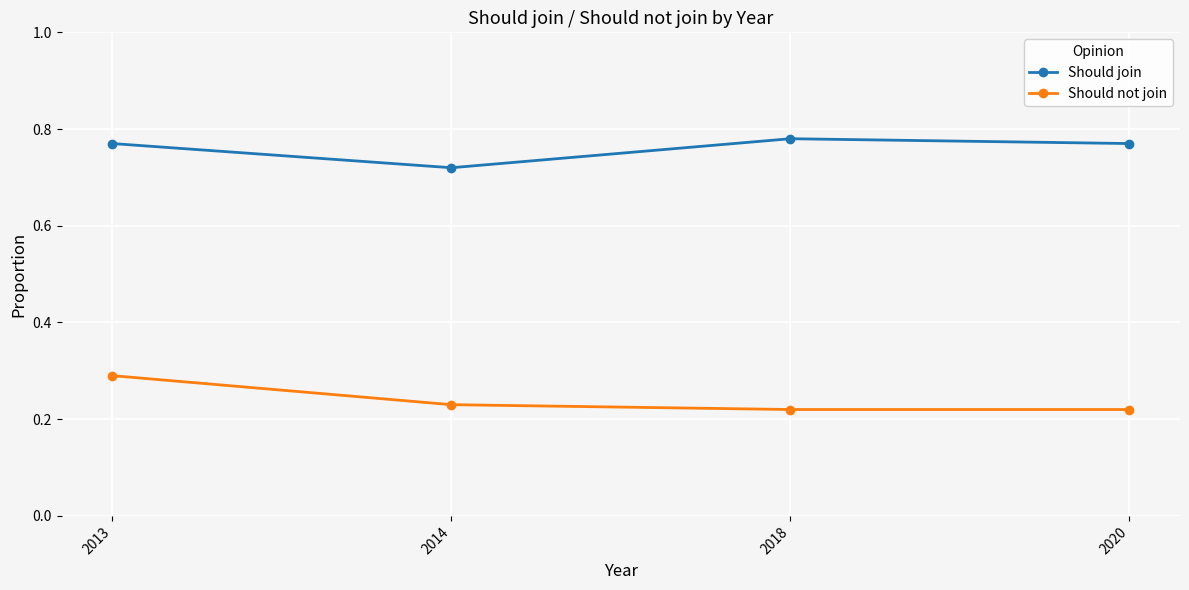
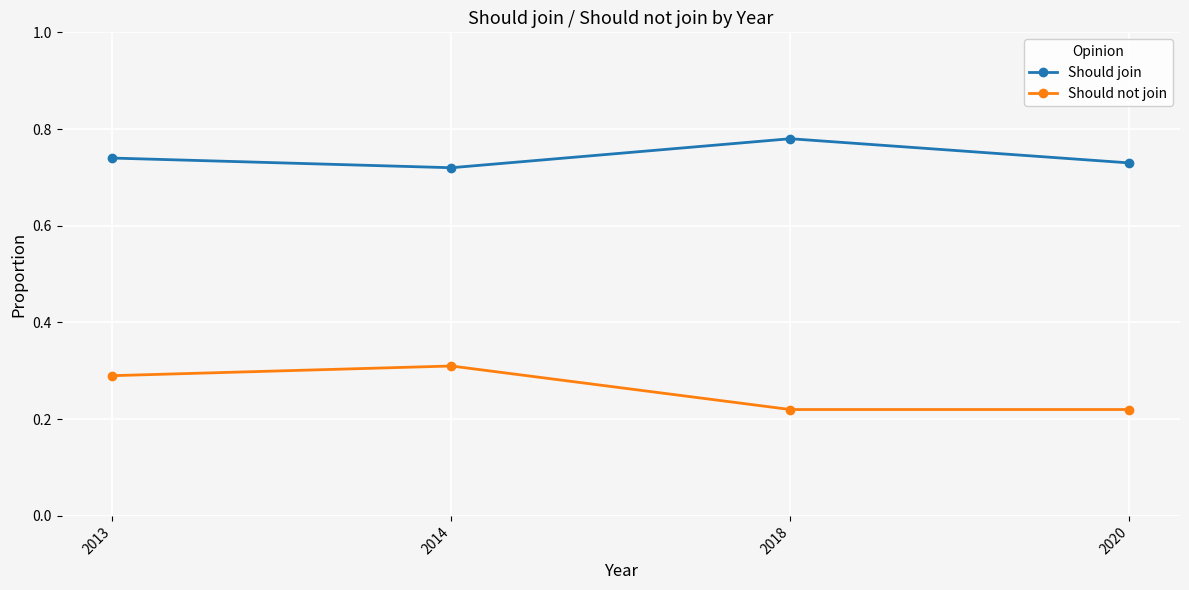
Should join, 2013: 0.77 -> 0.74
Should not join, 2014: 0.23 -> 0.31
Should join, 2020: 0.77 -> 0.73
